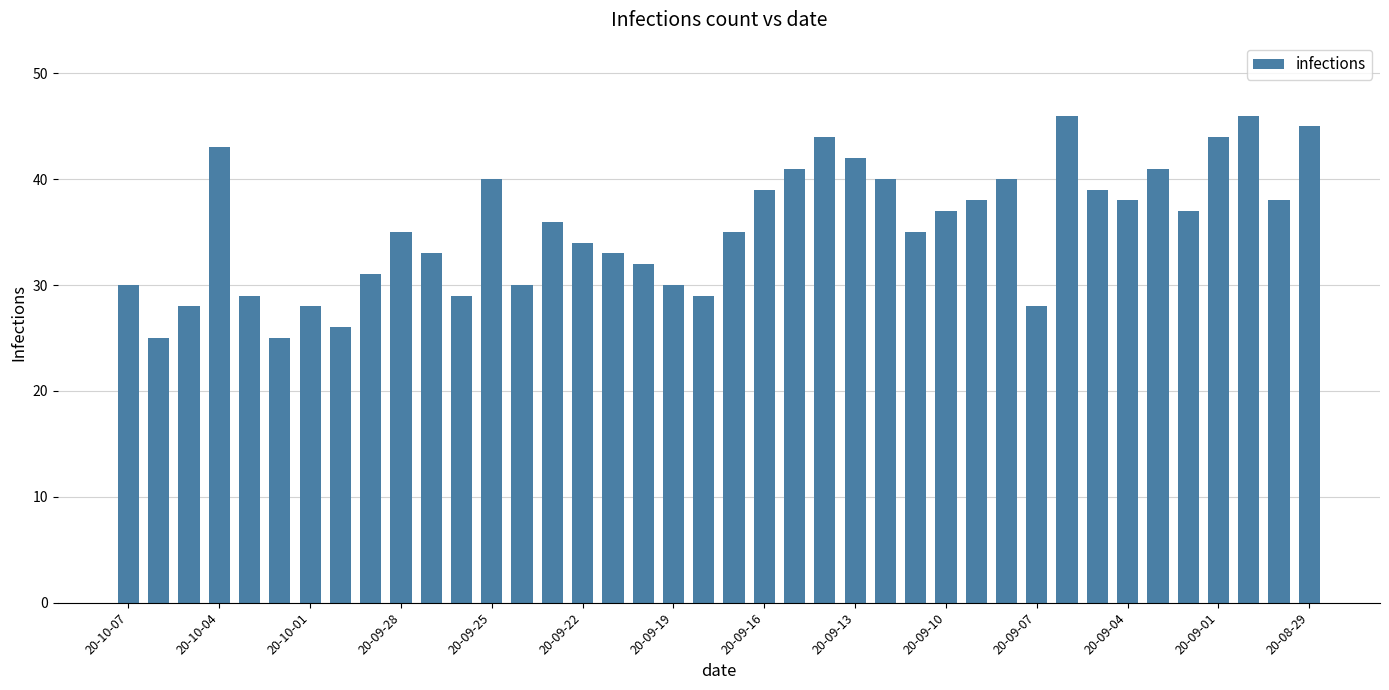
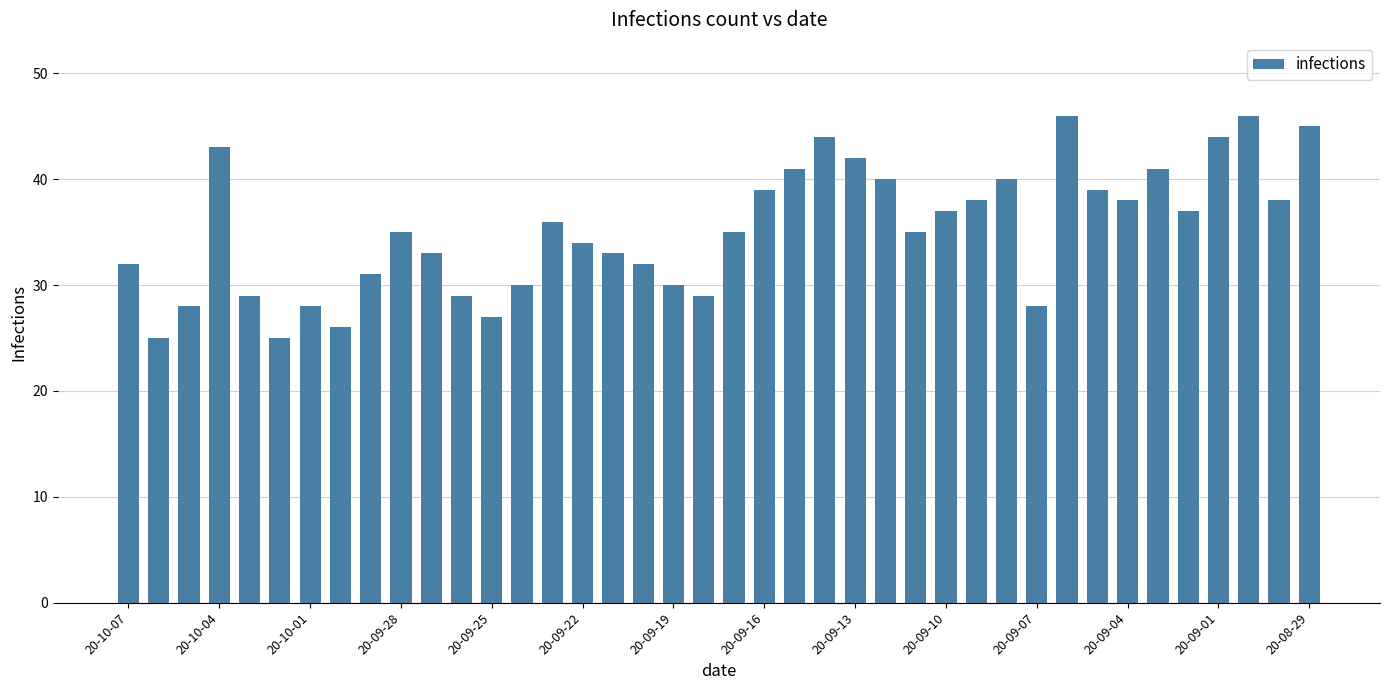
20-10-07: 30 -> 32
20-09-25: 40 -> 27
